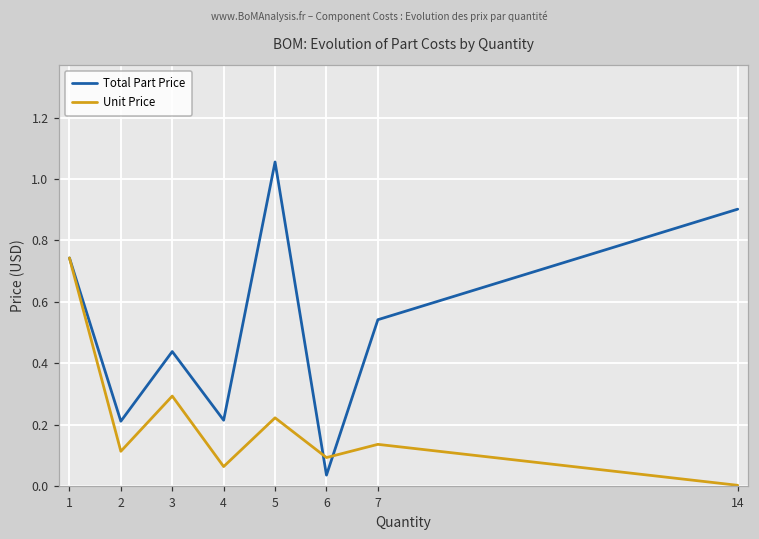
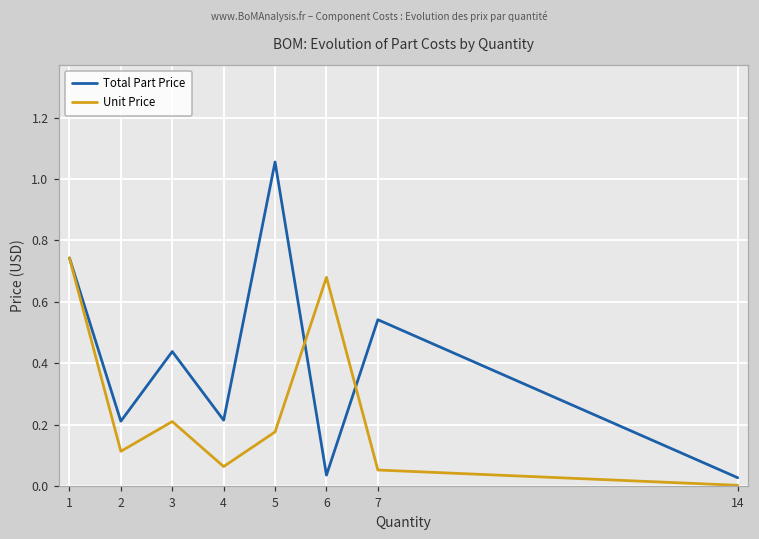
Unit Price, 3: 0.29 -> 0.21
Unit Price, 5: 0.22 -> 0.18
Unit Price, 6: 0.09 -> 0.68
Unit Price, 7: 0.14 -> 0.05
Total Part Price, 14: 0.90 -> 0.03
